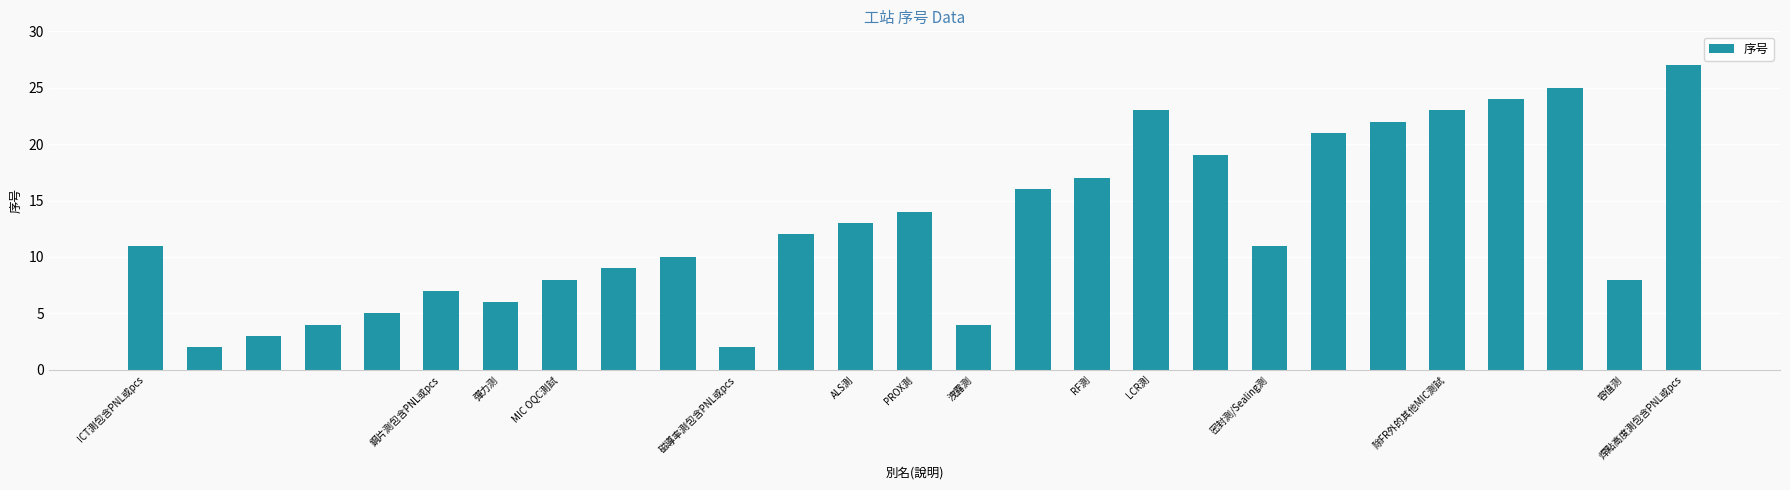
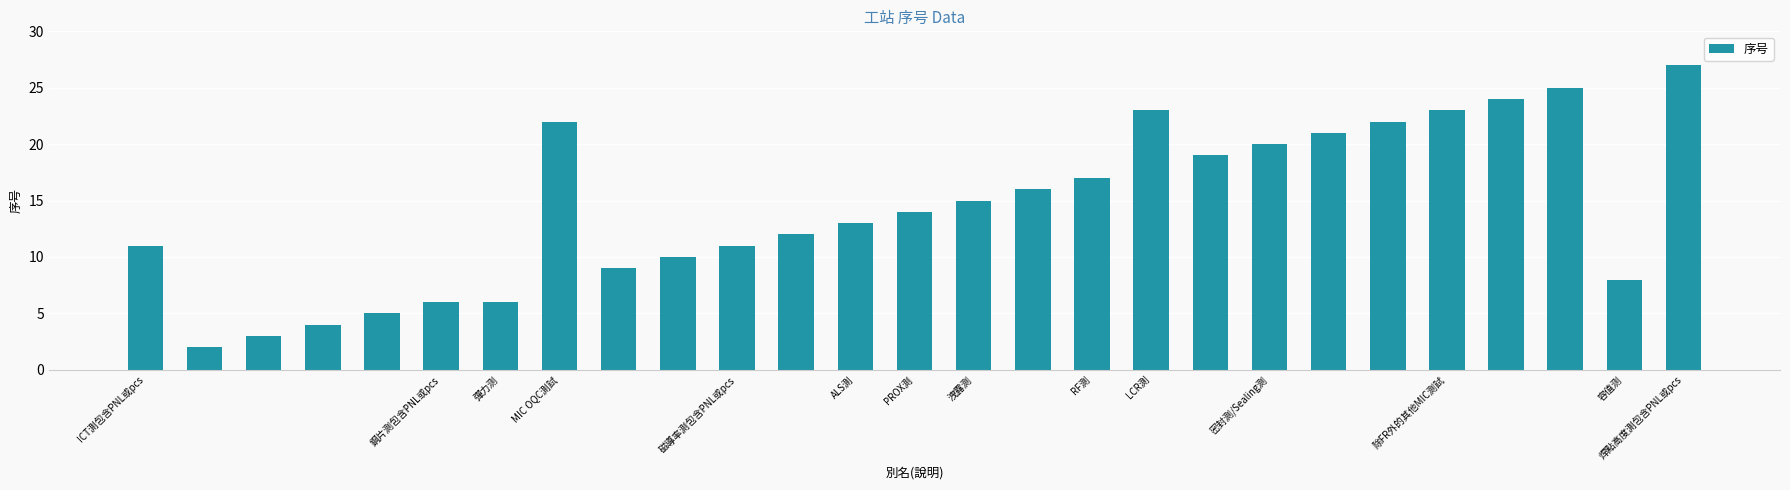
鋼片測包含PNL或pcs: 7 -> 6
MIC OQC測試: 8 -> 22
磁導率測包含PNL或pcs: 2 -> 11
洩露測: 4 -> 15
密封測/Sealing測: 11 -> 20
